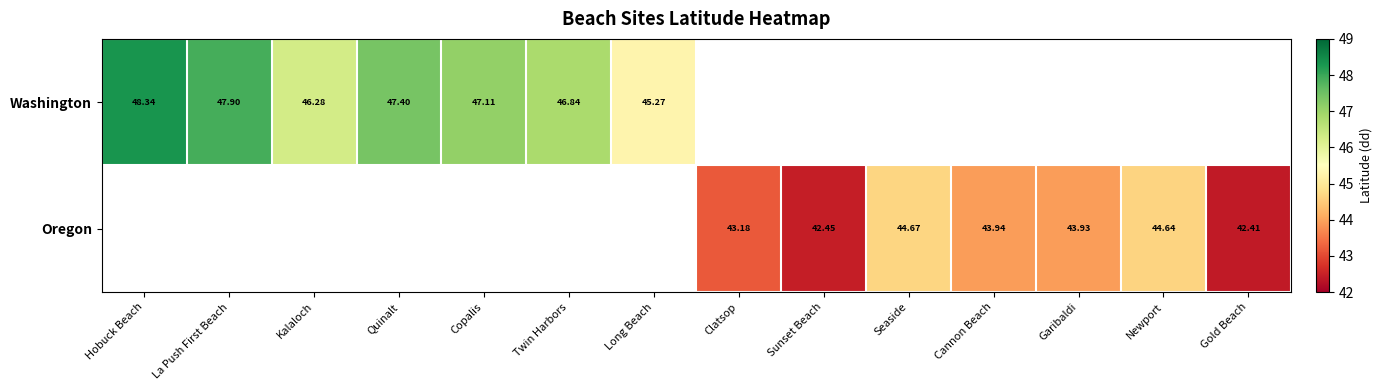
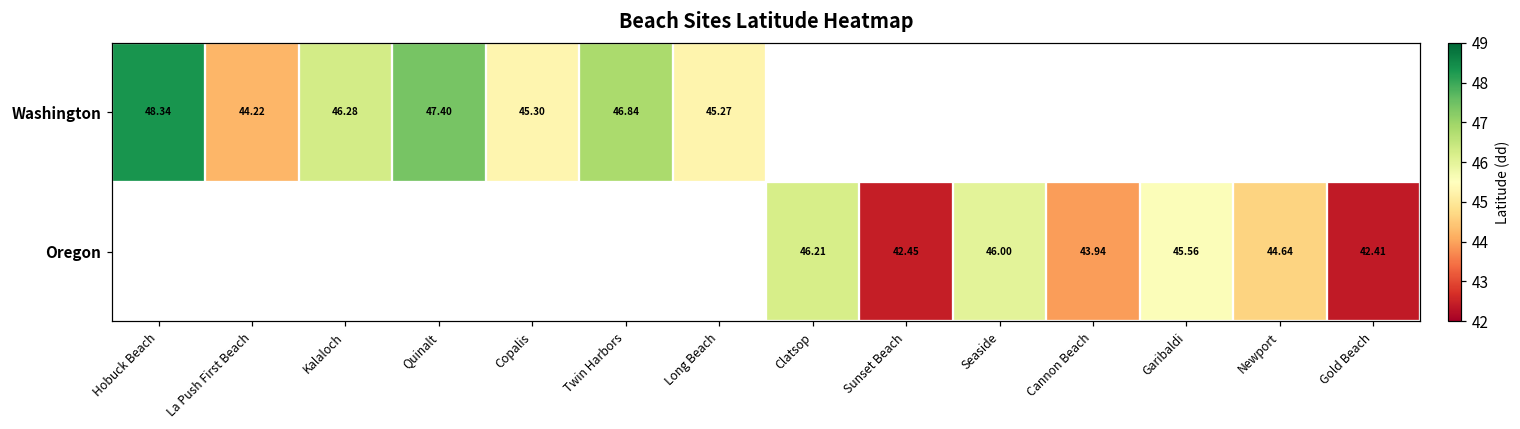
Washington, La Push First Beach: 47.90 -> 44.22
Washington, Copalis: 47.11 -> 45.30
Oregon, Clatsop: 43.18 -> 46.21
Oregon, Seaside: 44.67 -> 46.00
Oregon, Garibaldi: 43.93 -> 45.56
